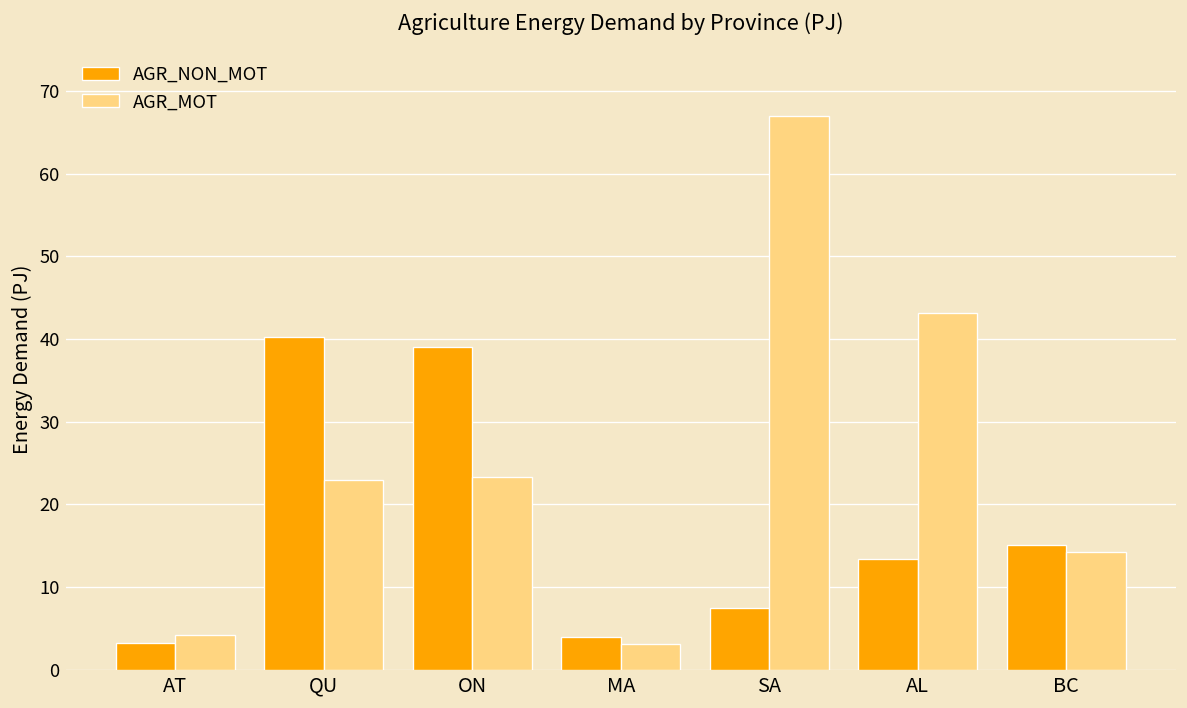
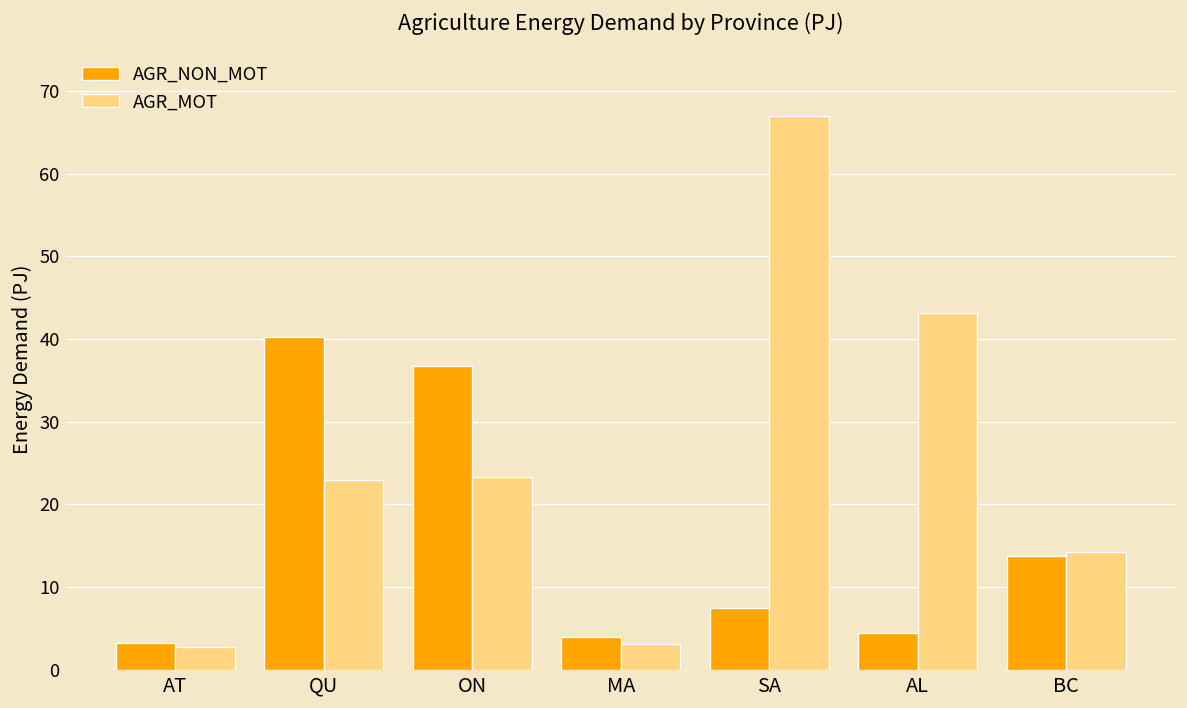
AGR_MOT, AT: 4 -> 3
AGR_NON_MOT, ON: 39 -> 37
AGR_NON_MOT, AL: 13 -> 4
AGR_NON_MOT, BC: 15 -> 14
